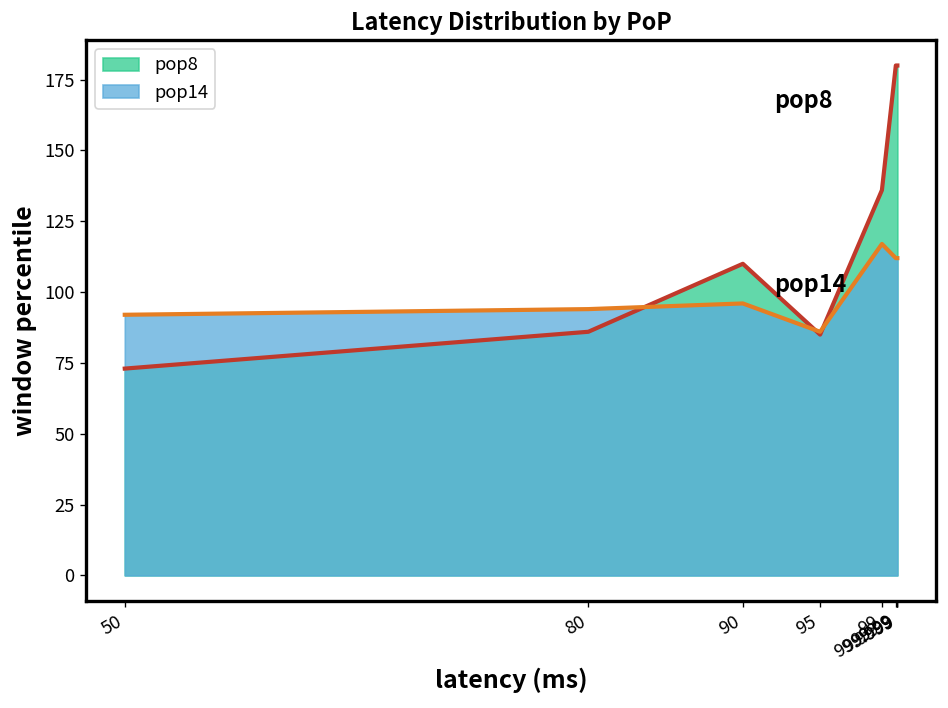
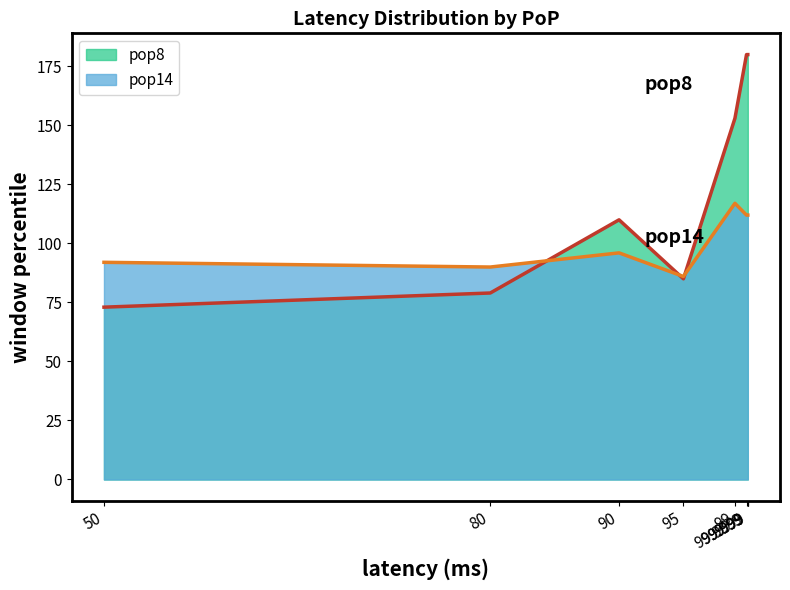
pop8, 80: 86 -> 79
pop14, 80: 94 -> 90
pop8, 99: 136 -> 153
